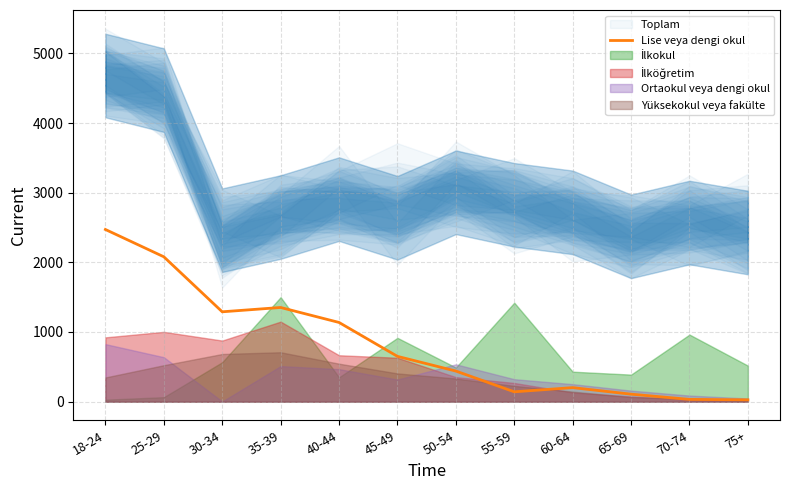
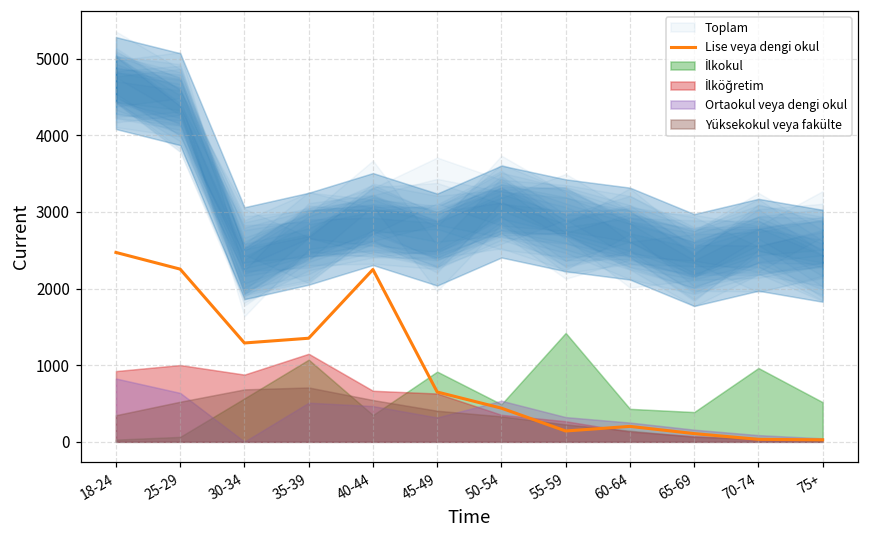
Lise veya dengi okul, 25-29: 2100 -> 2300
İlkokul, 35-39: 1500 -> 1100
Lise veya dengi okul, 40-44: 1100 -> 2200
